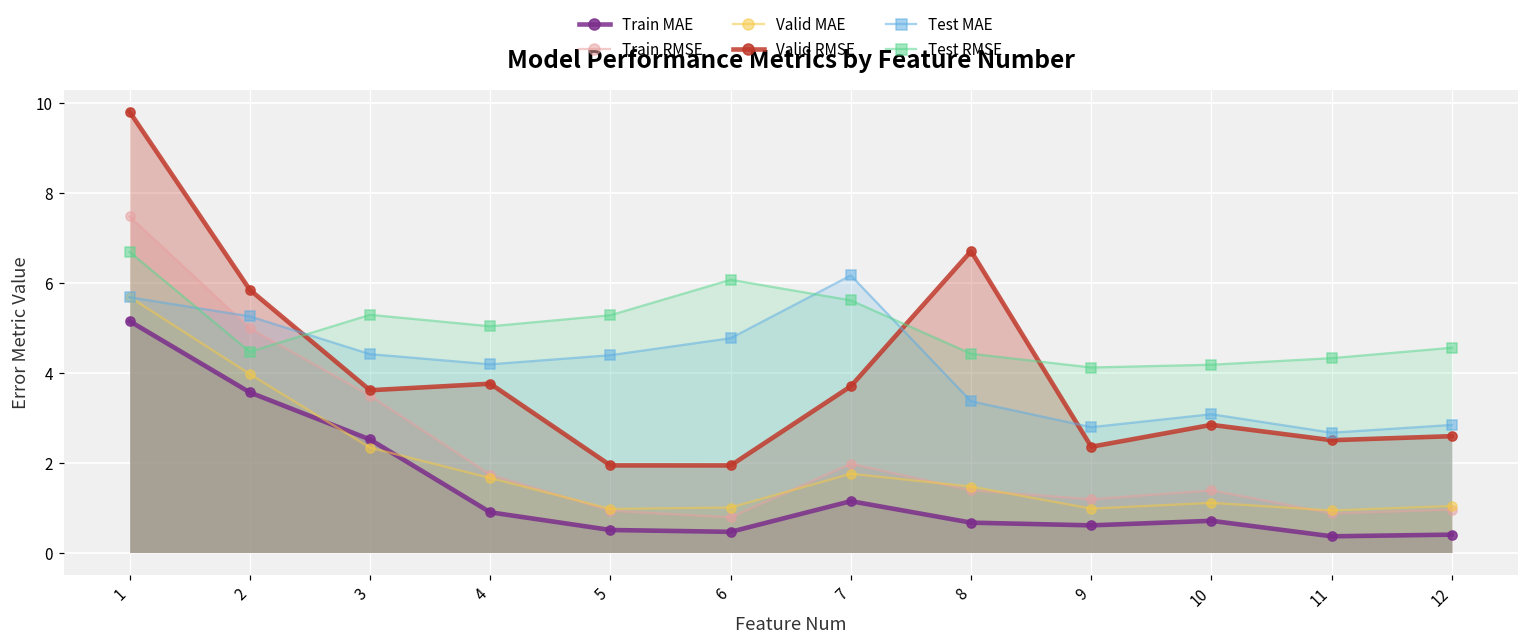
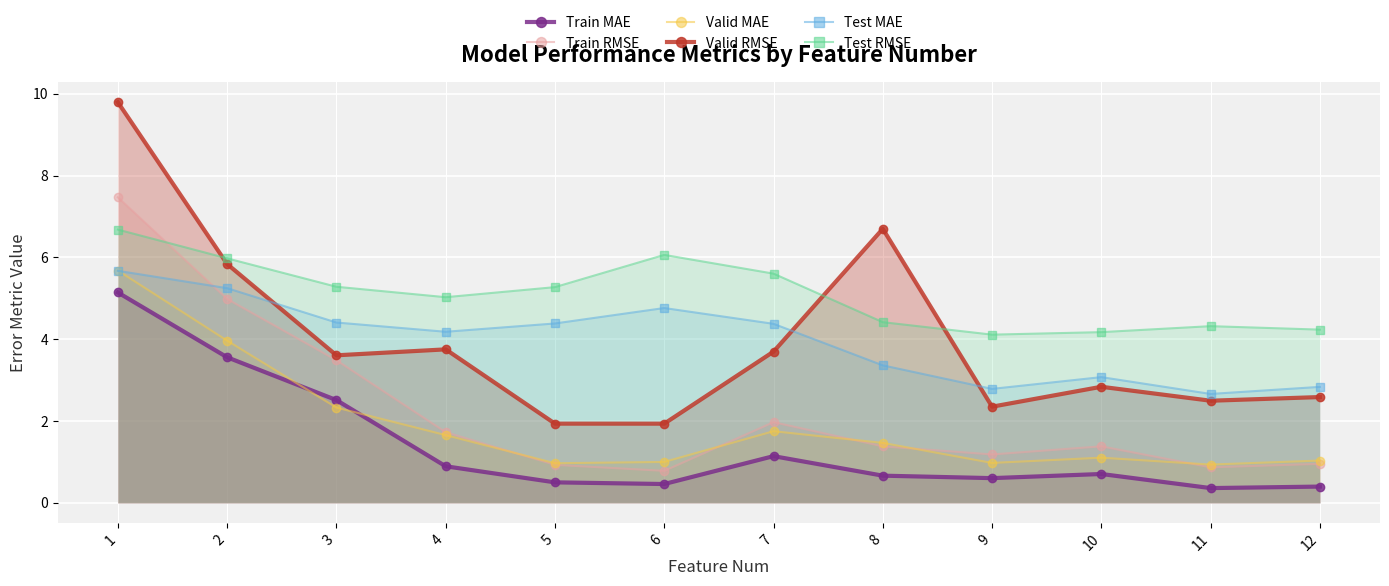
Test RMSE, 2: 4.5 -> 6.0
Test MAE, 7: 6.2 -> 4.4
Test RMSE, 12: 4.5 -> 4.2
